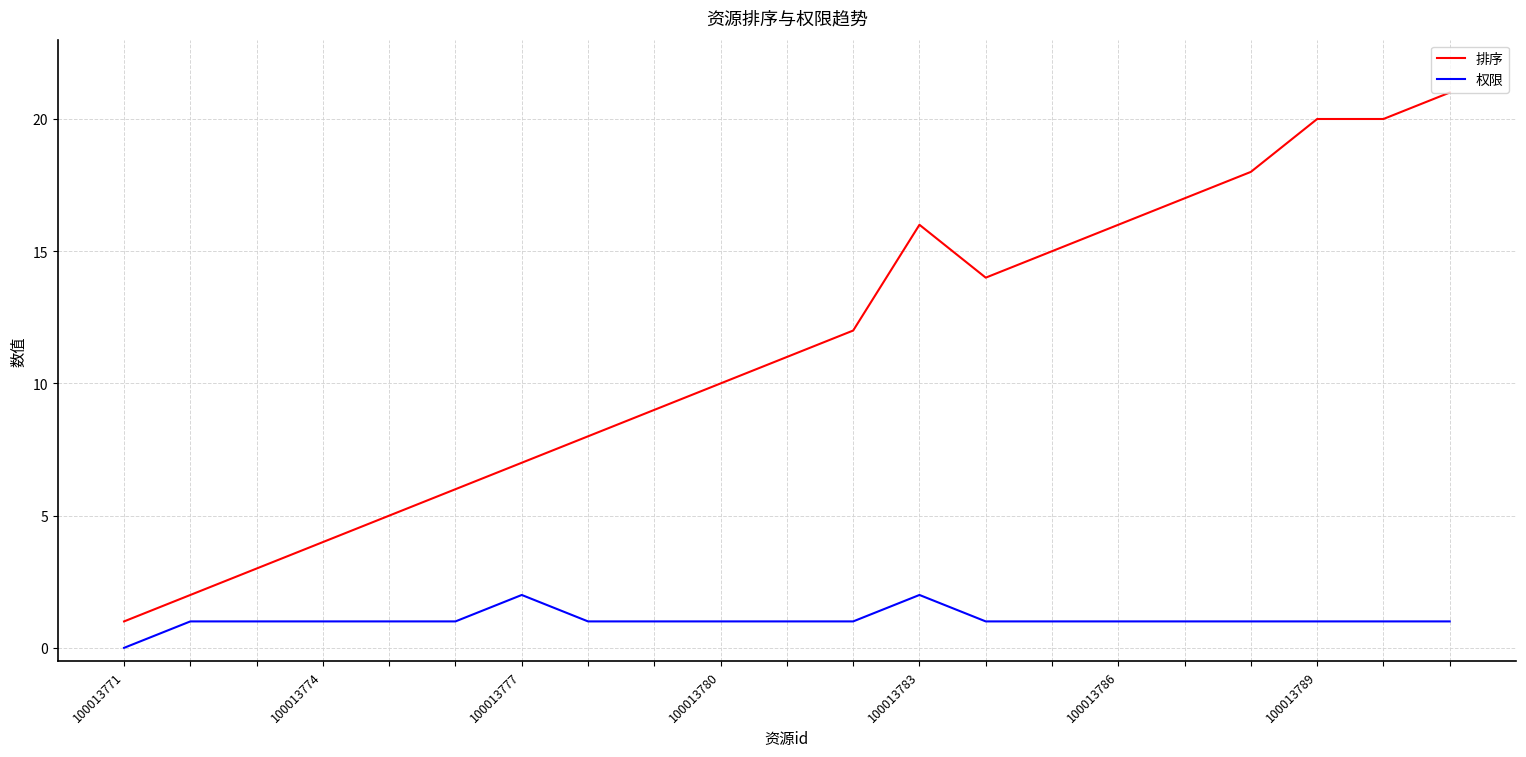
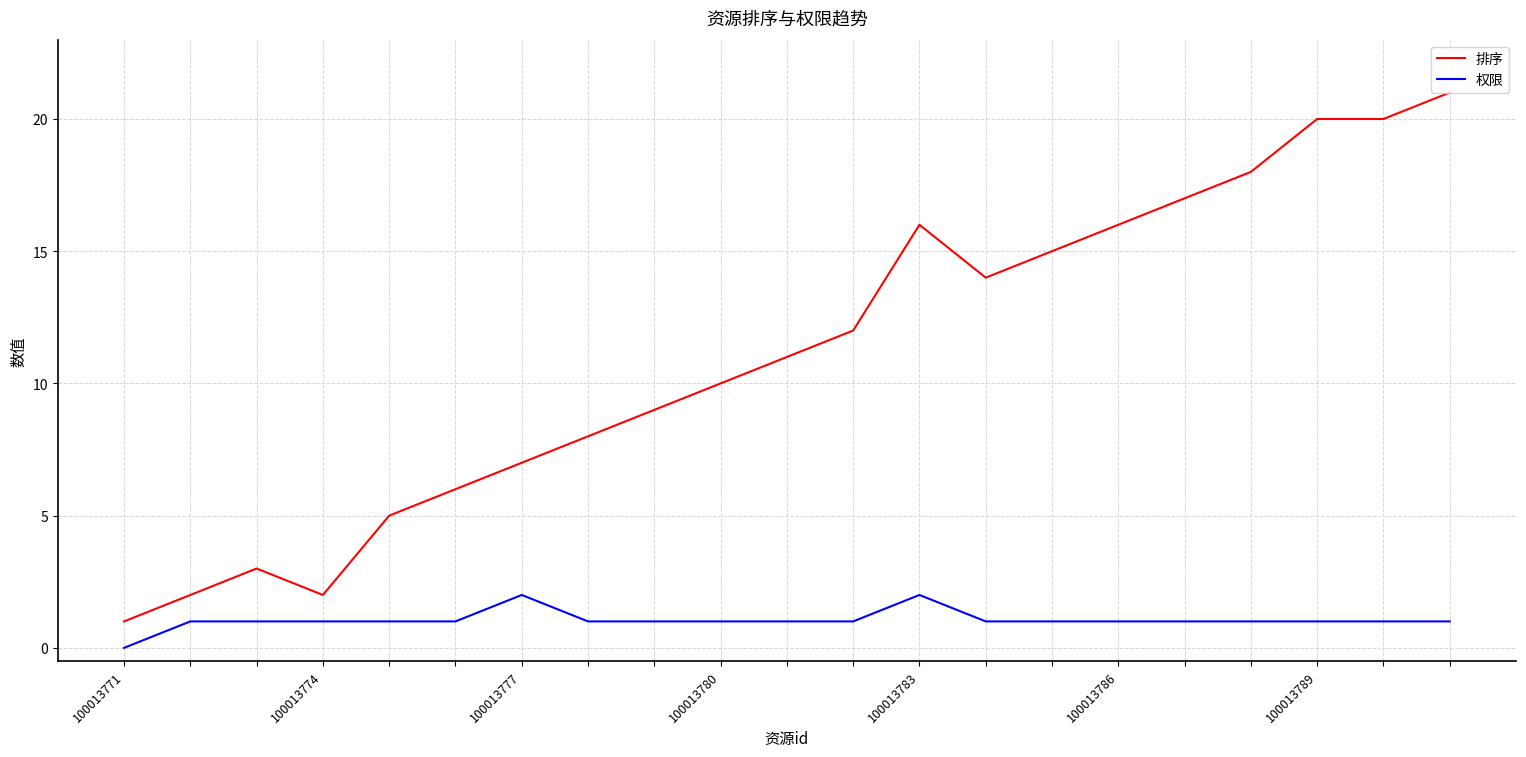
排序, 100013774: 4 -> 2
